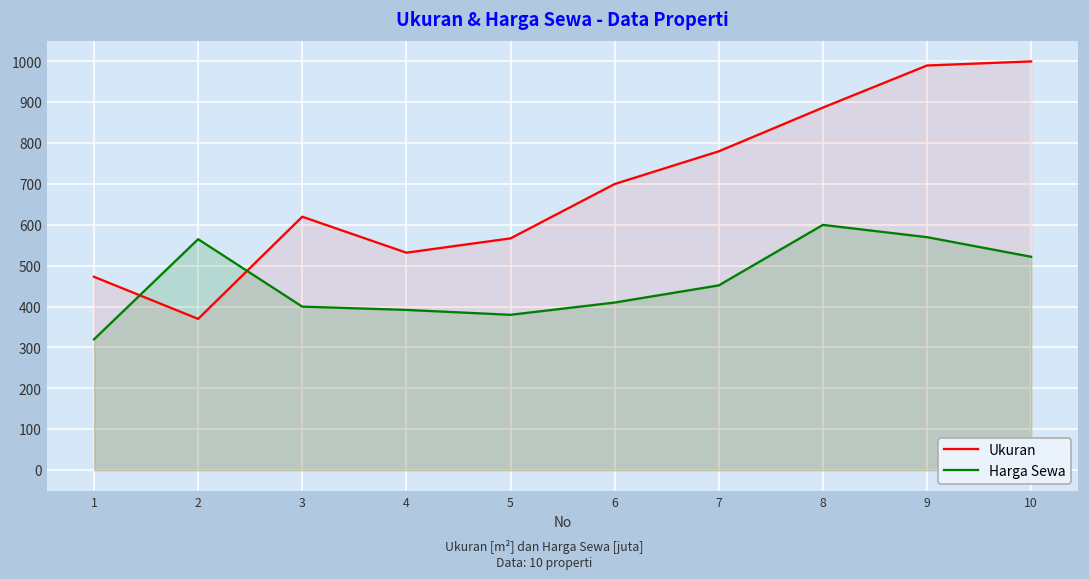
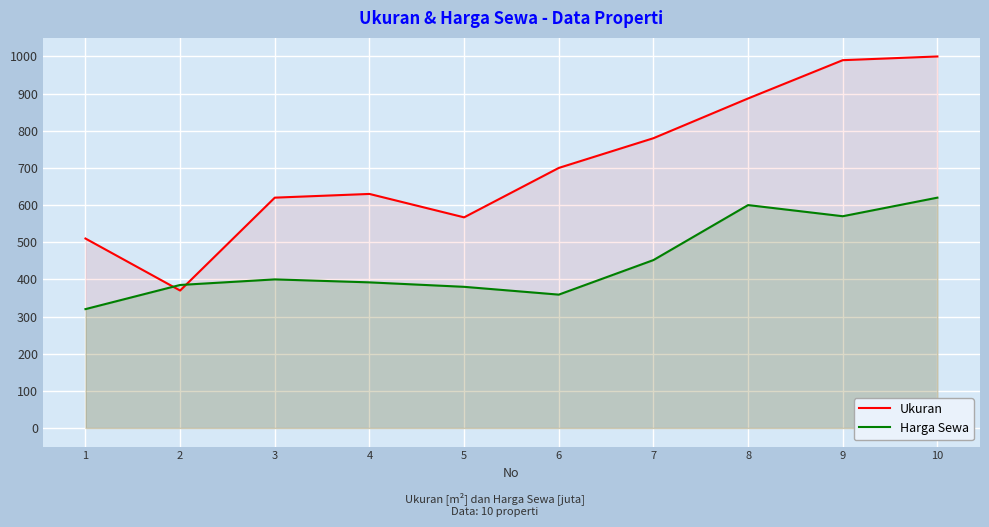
Ukuran, 1: 470 -> 510
Harga Sewa, 2: 570 -> 390
Ukuran, 4: 530 -> 630
Harga Sewa, 6: 410 -> 360
Harga Sewa, 10: 520 -> 620
